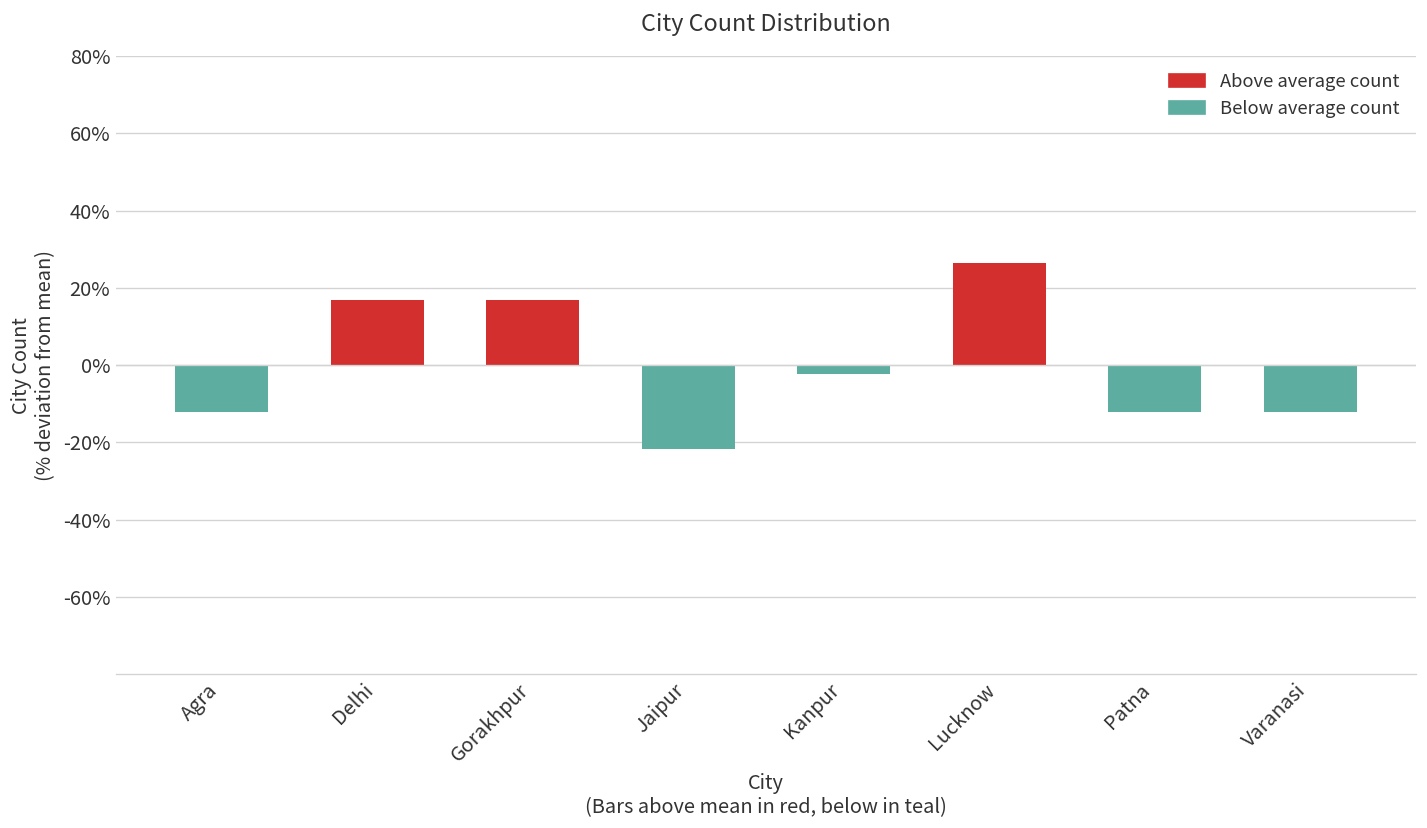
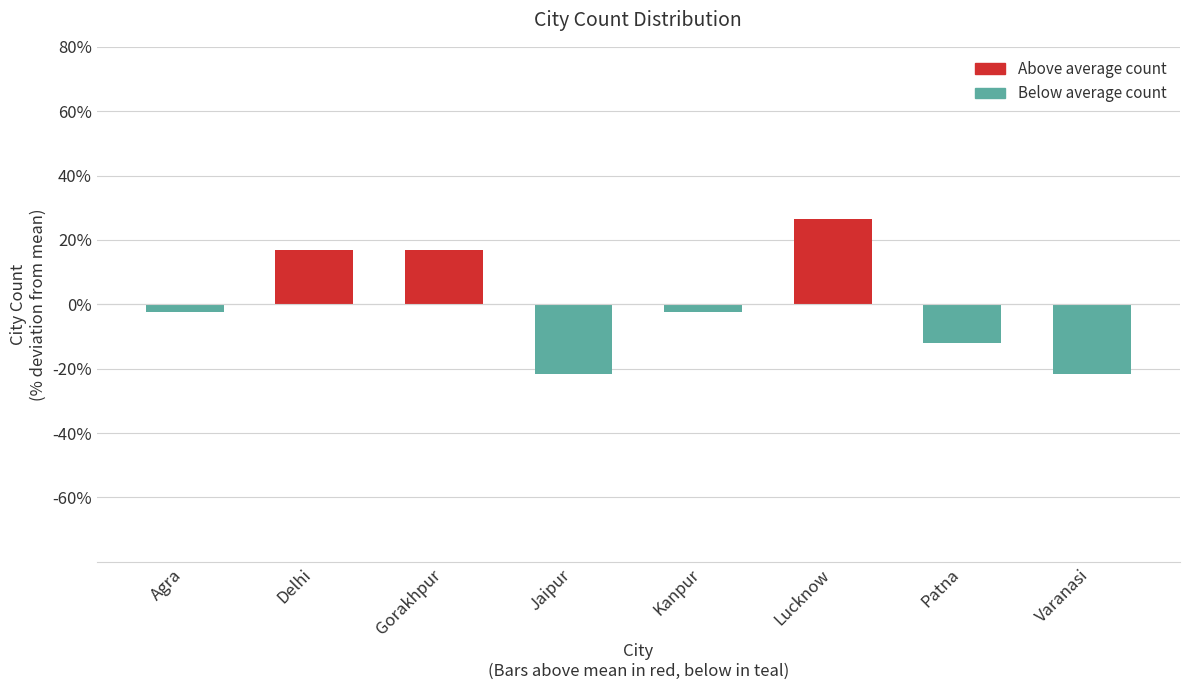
Agra: -12% -> -2%
Varanasi: -12% -> -22%
